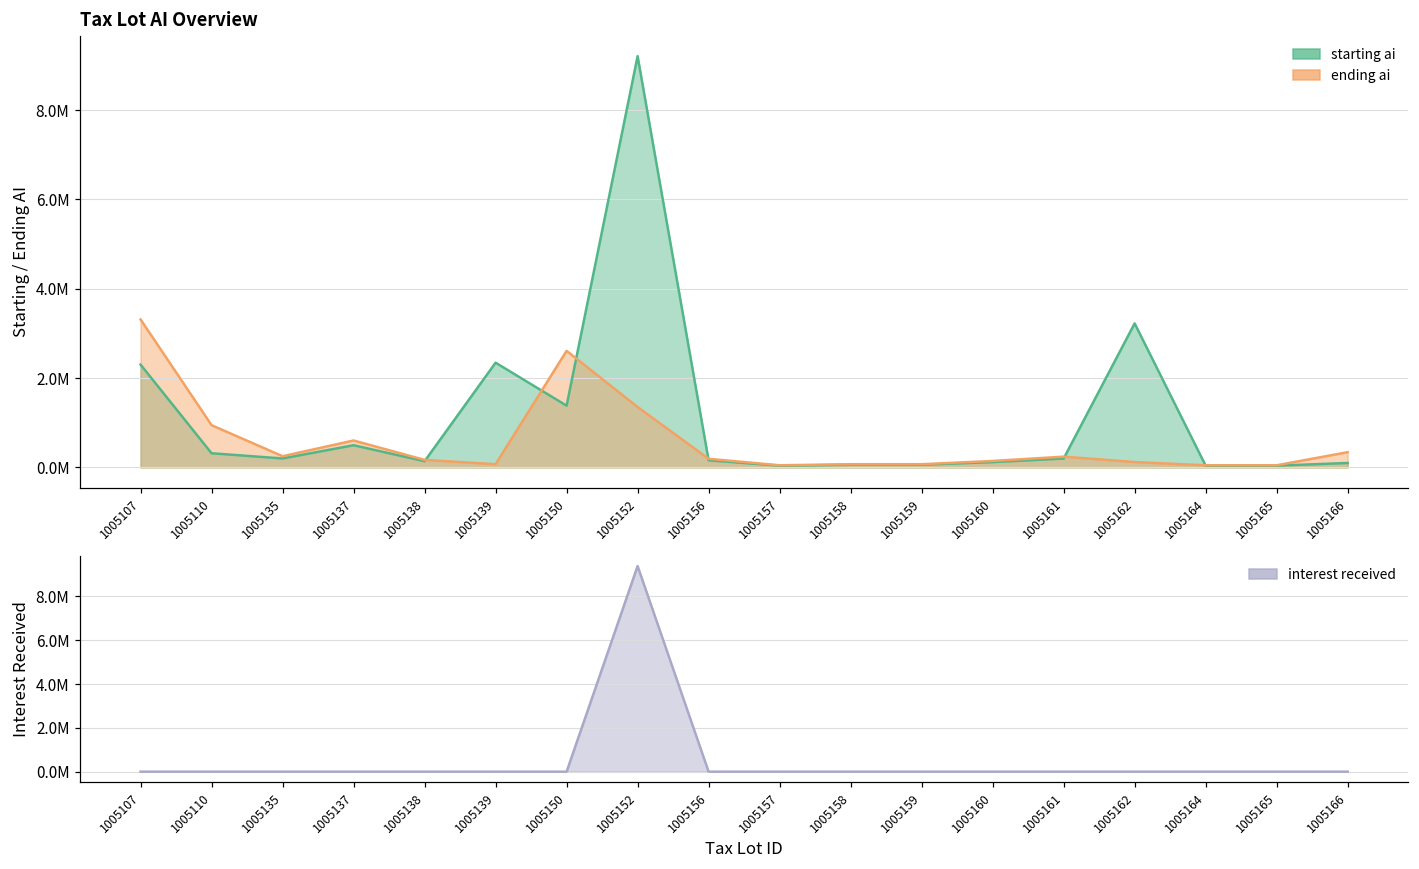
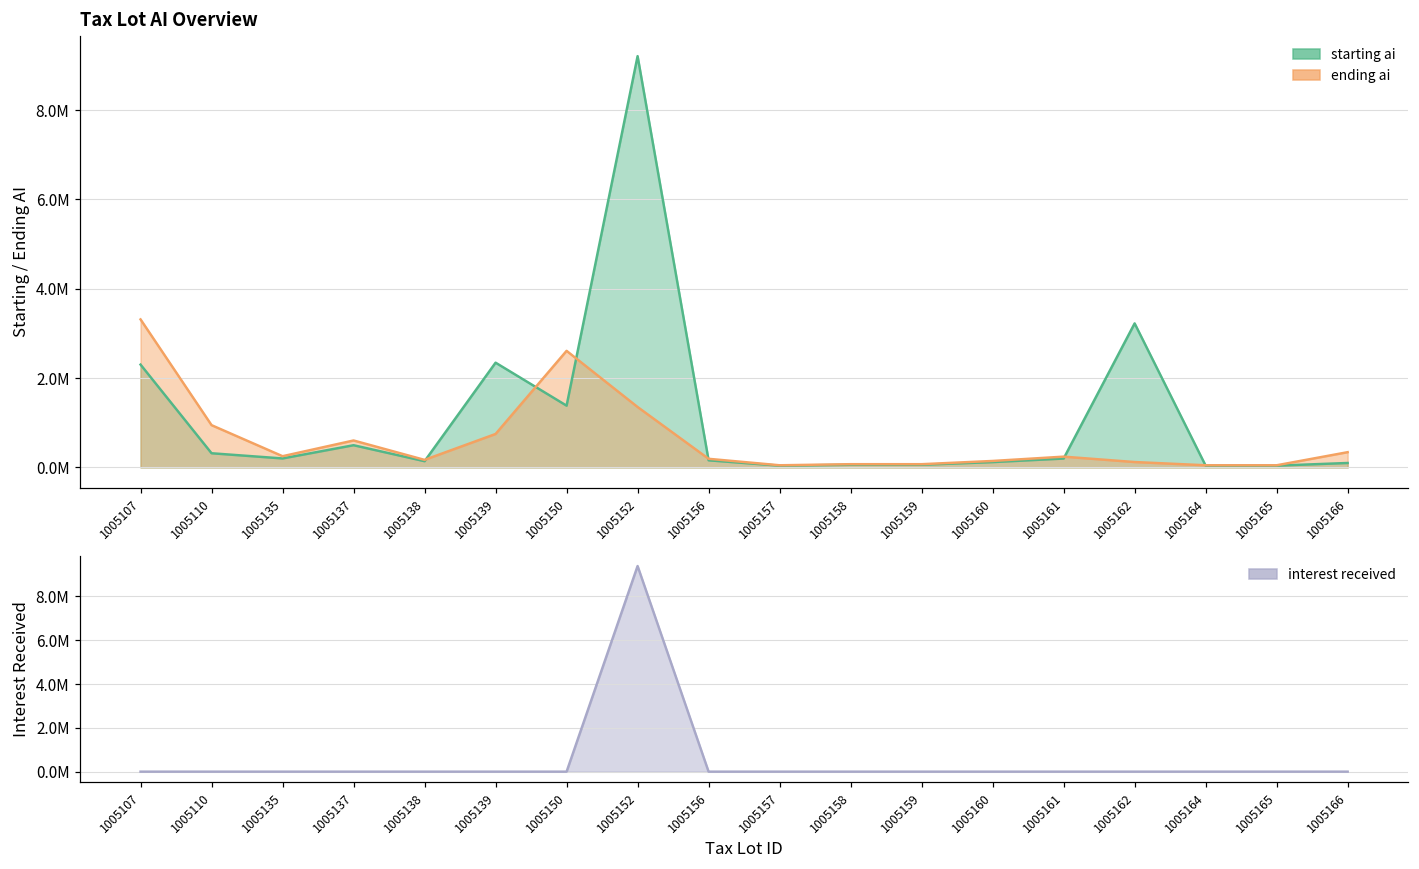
Tax Lot AI Overview, ending ai, 1005139: 100000 -> 700000
